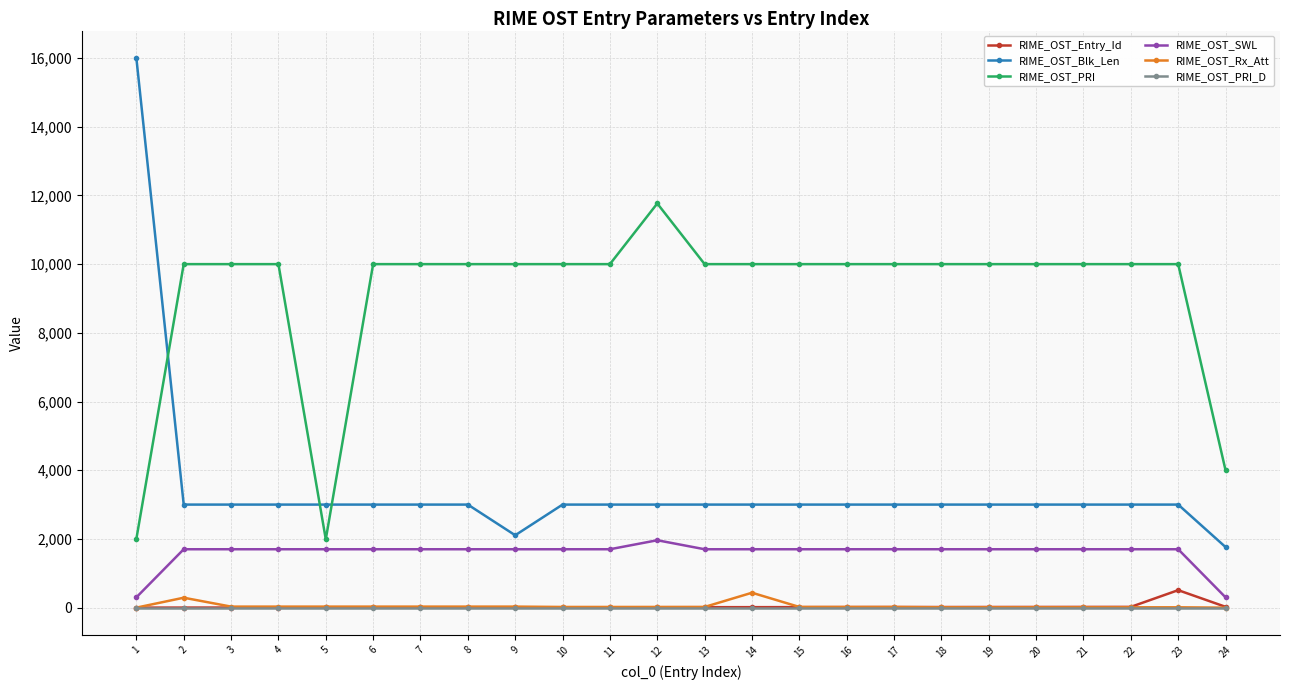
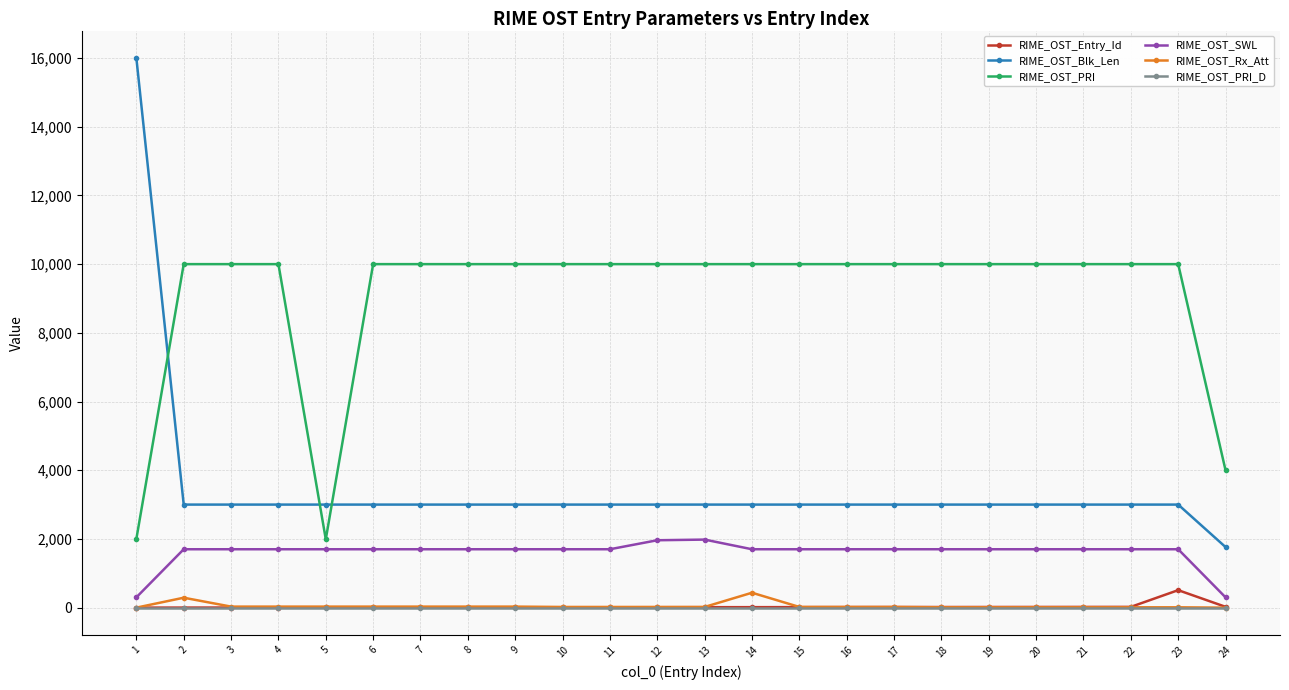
RIME_OST_Blk_Len, 9: 2,100 -> 3,000
RIME_OST_PRI, 12: 11,800 -> 10,000
RIME_OST_SWL, 13: 1,700 -> 2,000
